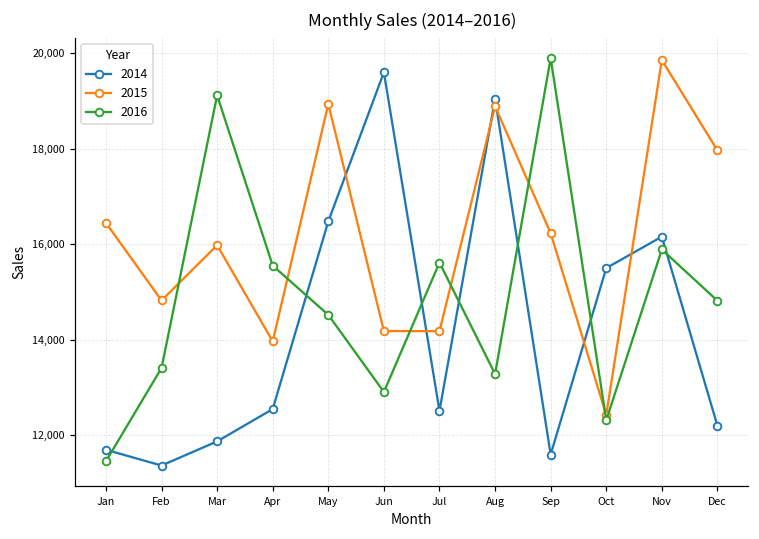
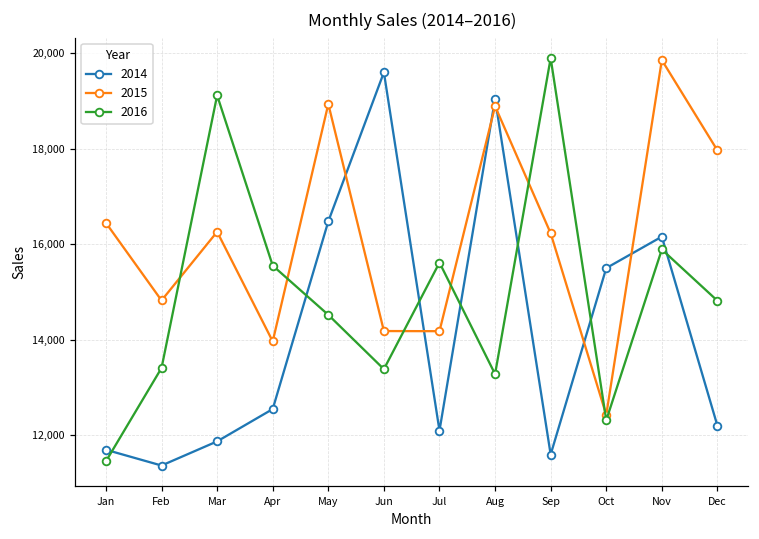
2015, Mar: 16,000 -> 16,300
2016, Jun: 12,900 -> 13,400
2014, Jul: 12,500 -> 12,100
